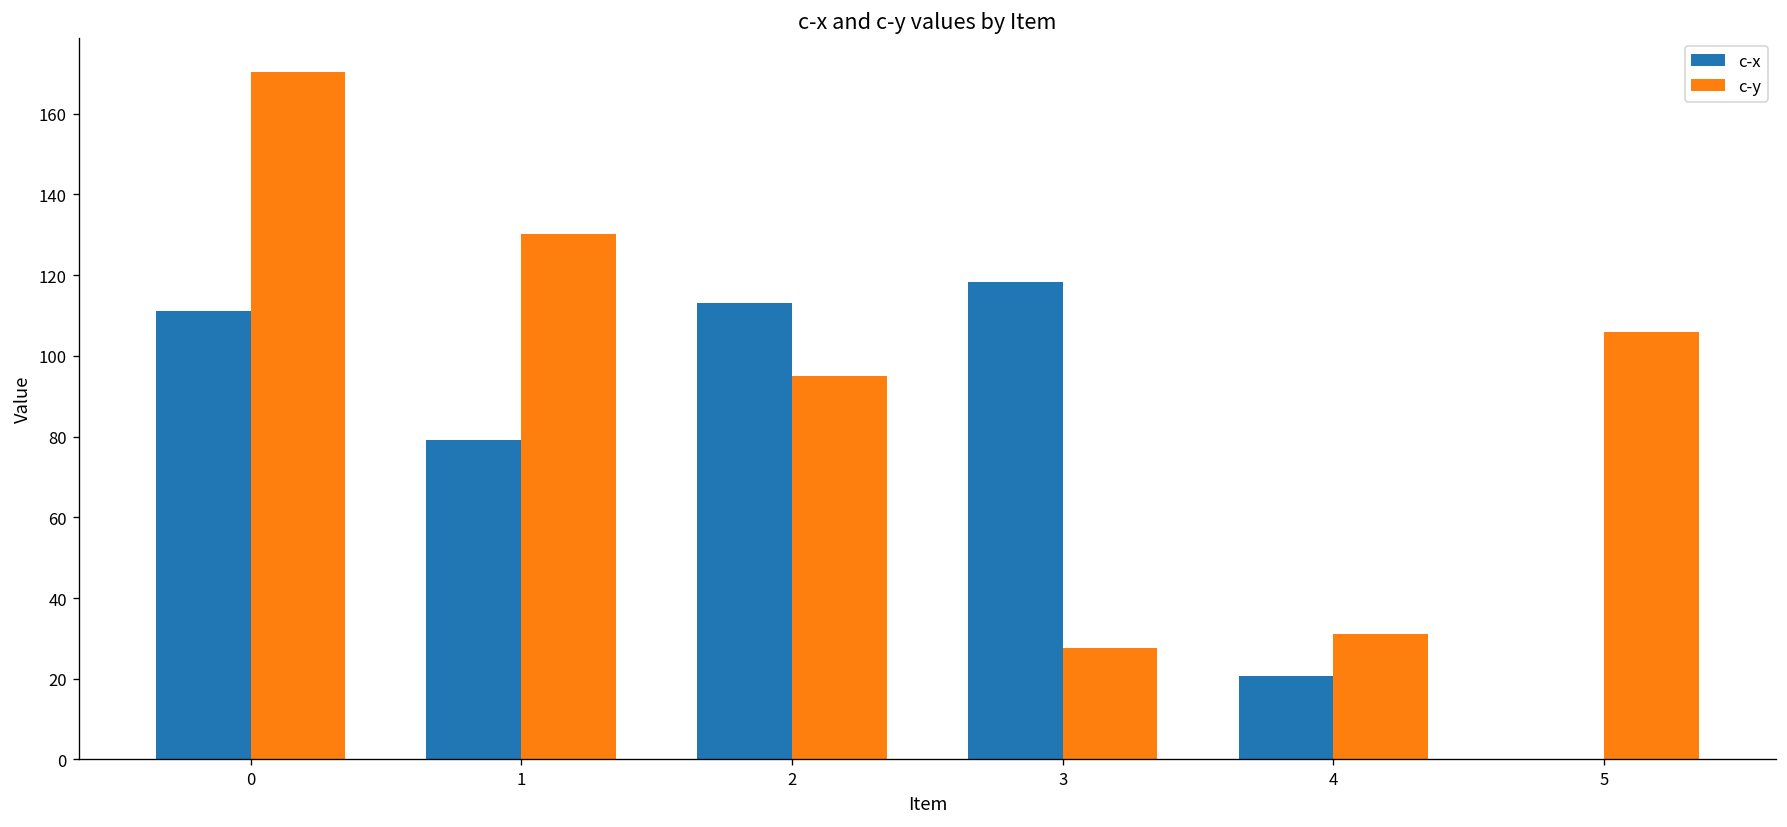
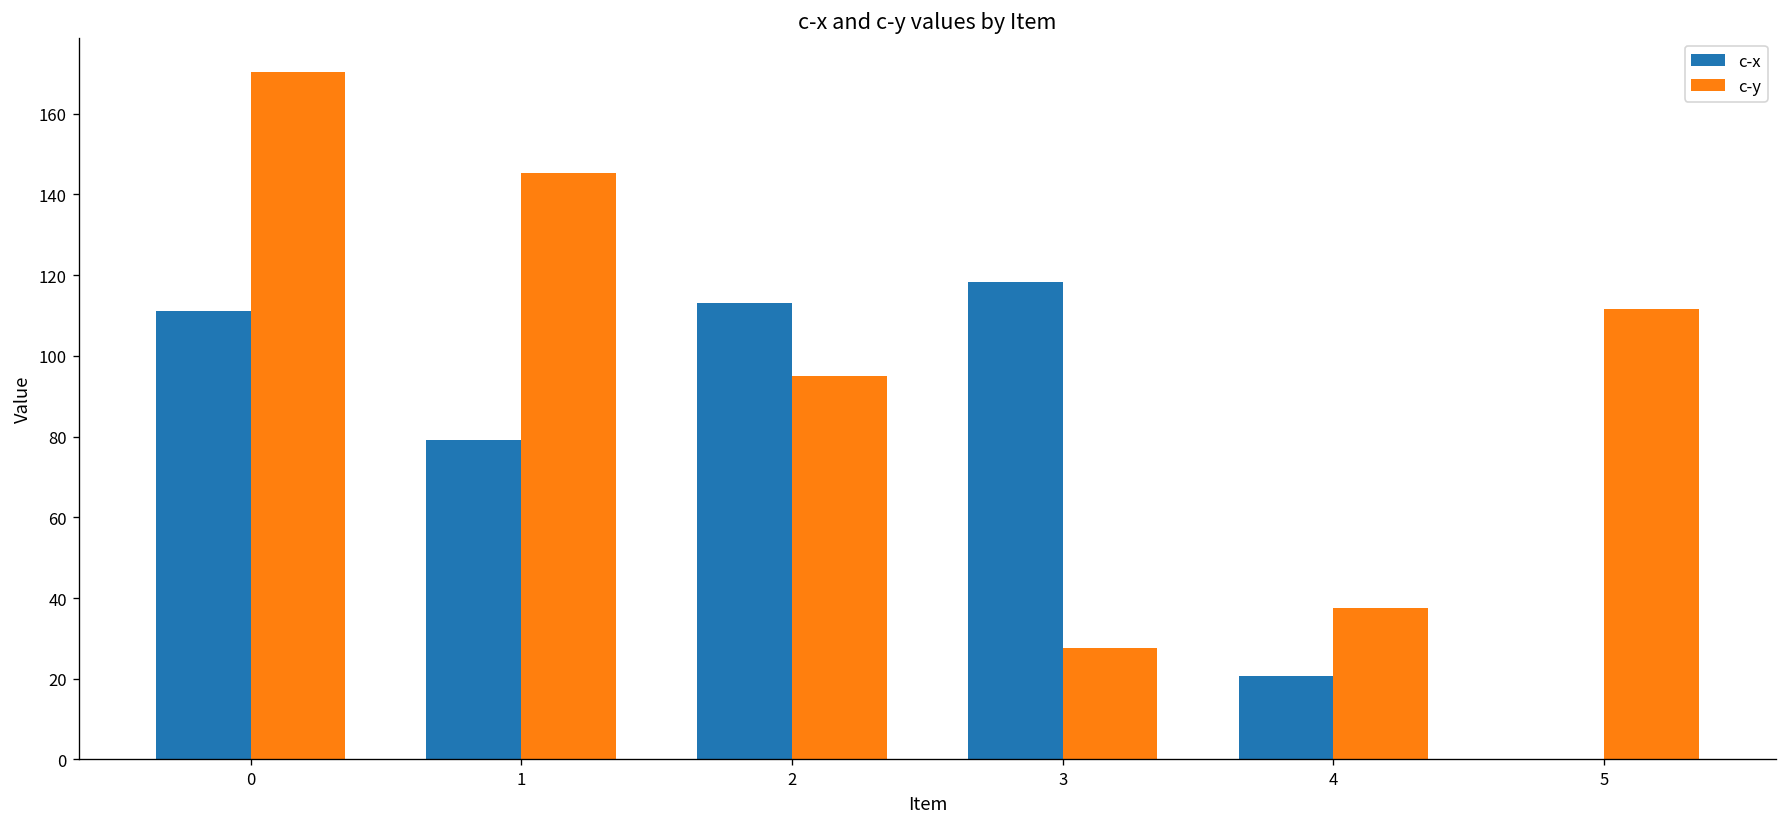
c-y, 1: 130 -> 145
c-y, 4: 31 -> 38
c-y, 5: 106 -> 112
